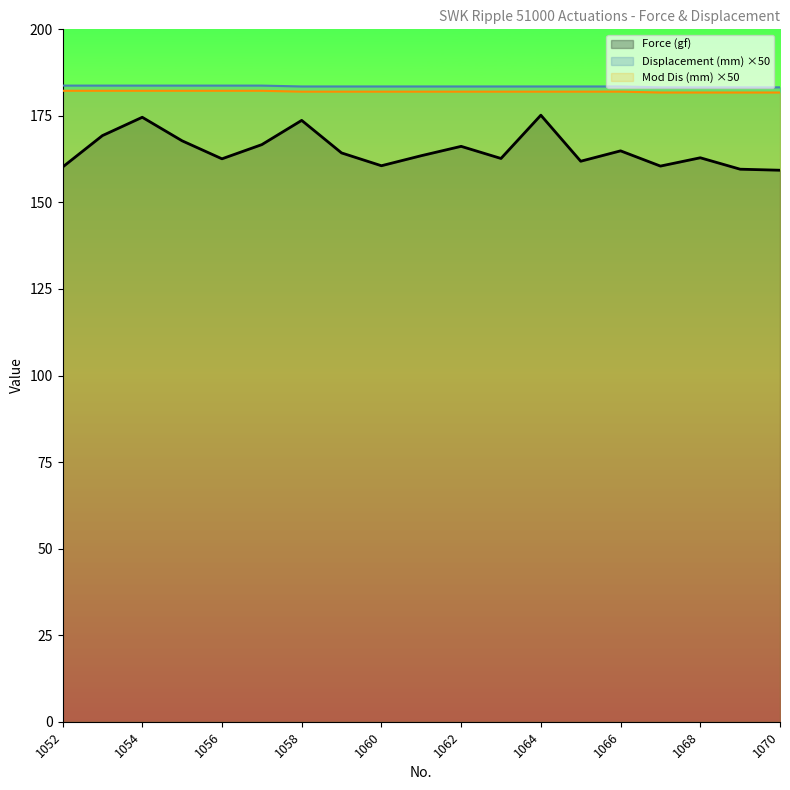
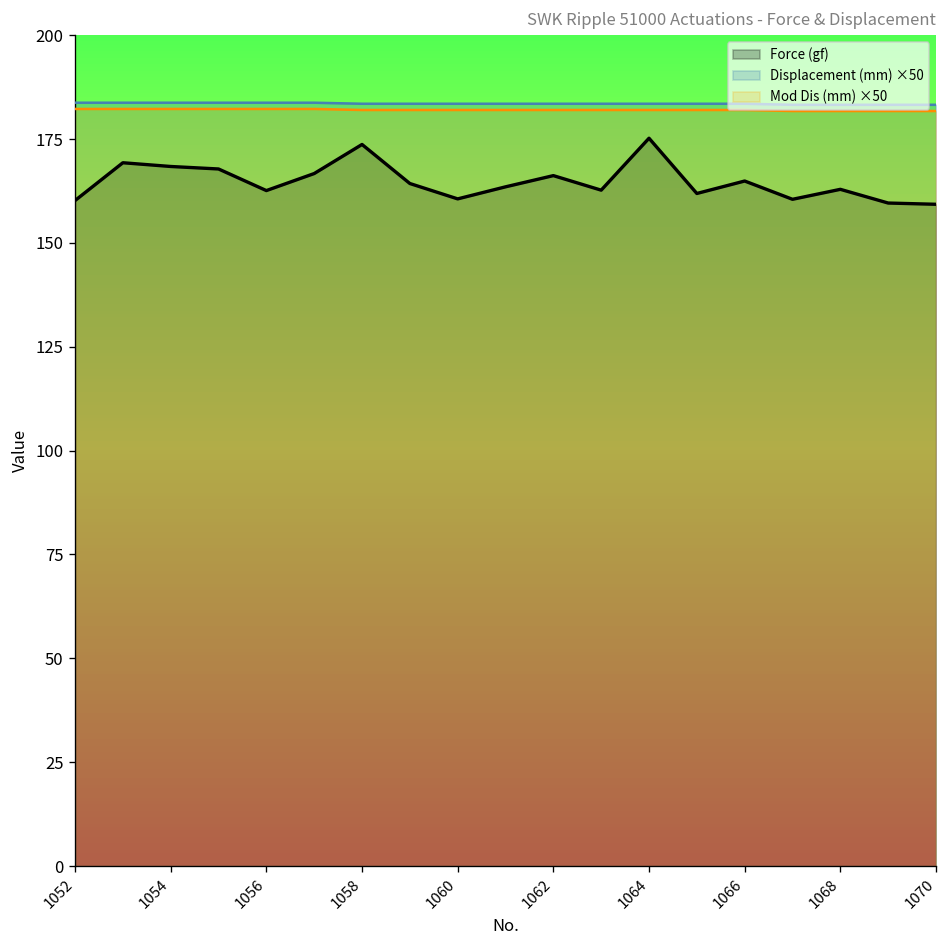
Force (gf), 1054: 175 -> 168
